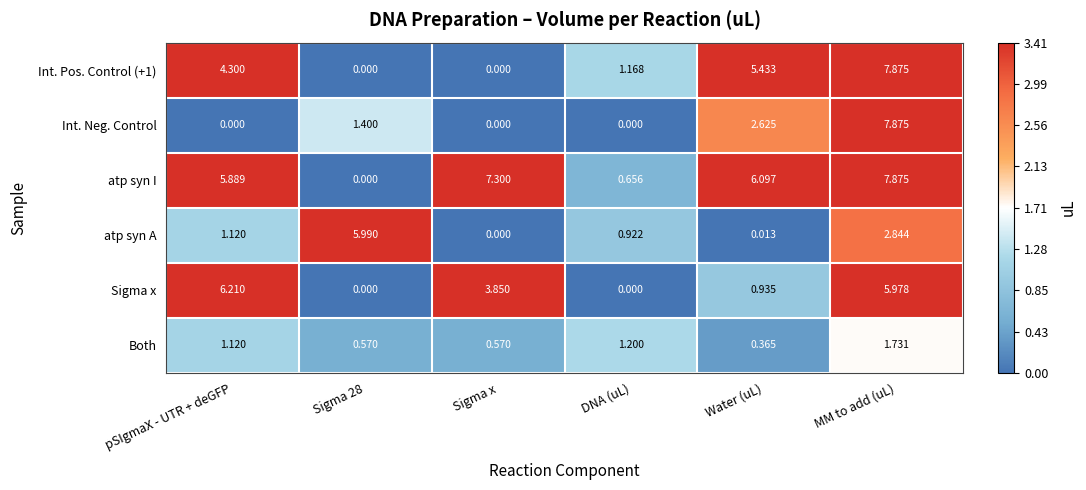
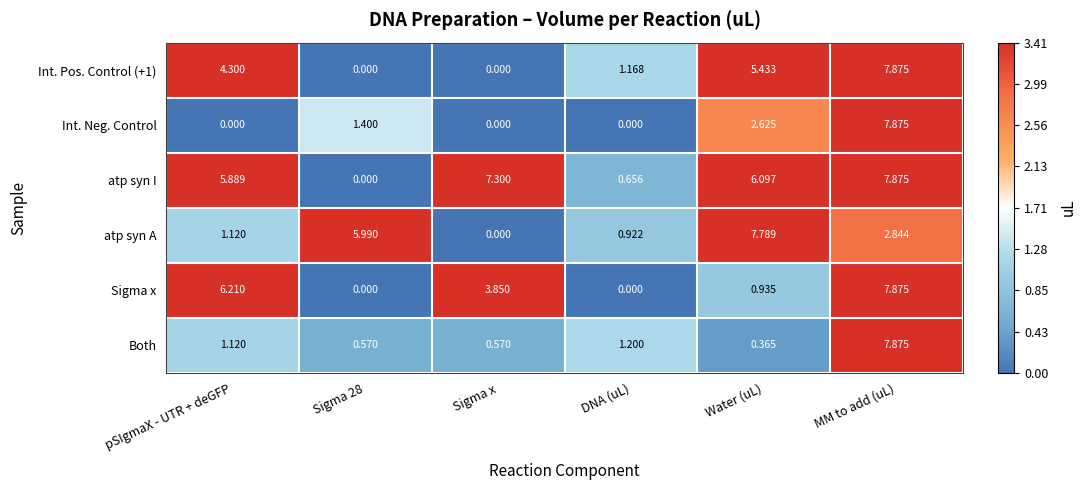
atp syn A, Water (uL): 0.013 -> 7.789
Sigma x, MM to add (uL): 5.978 -> 7.875
Both, MM to add (uL): 1.731 -> 7.875
